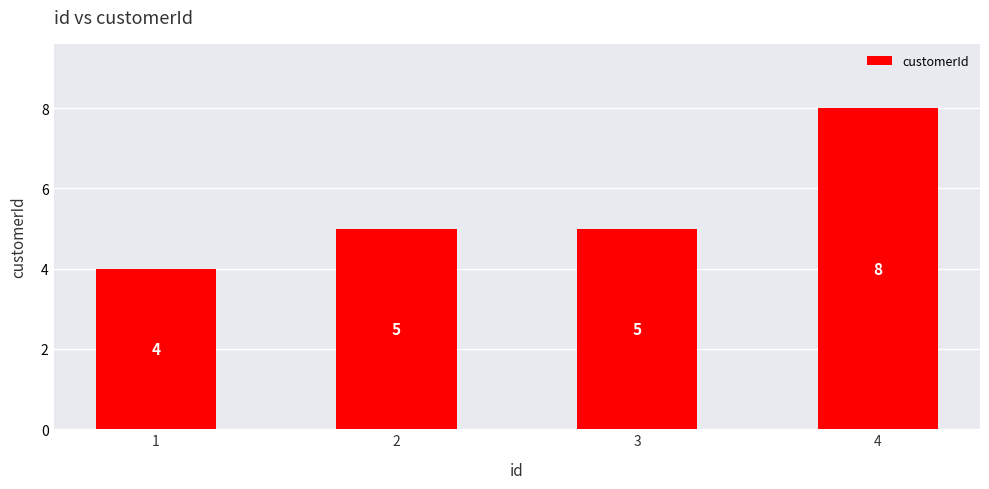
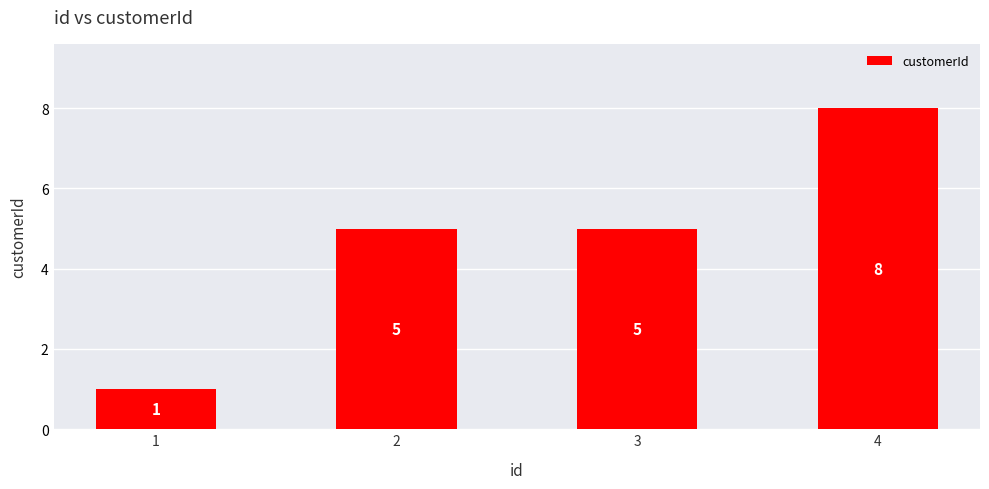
1: 4 -> 1
